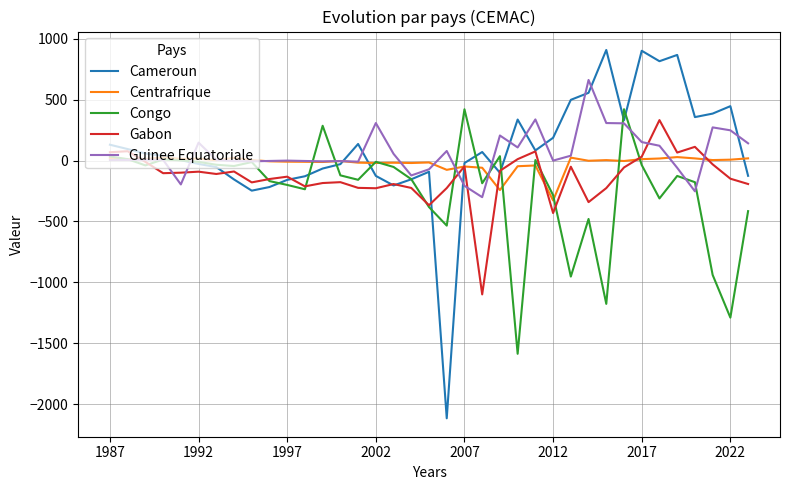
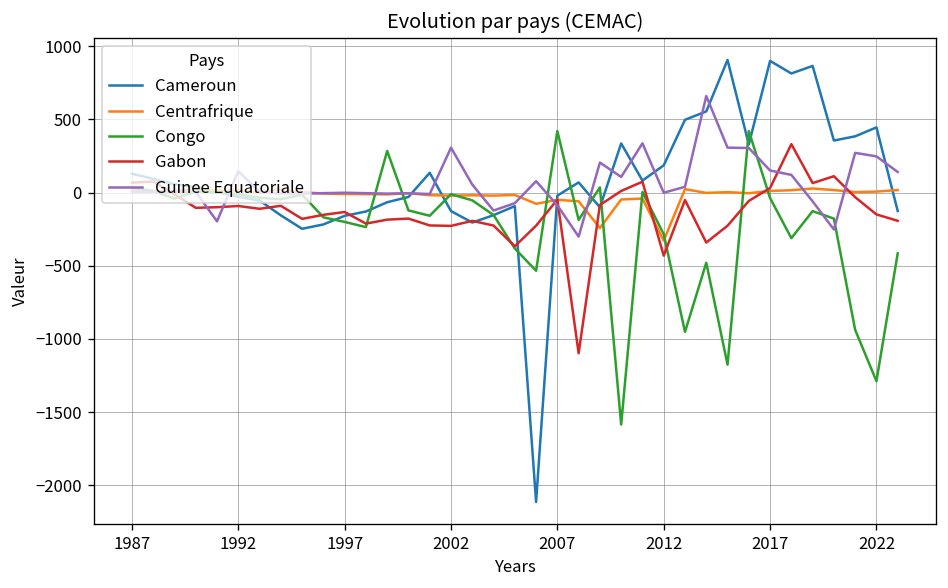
Guinee Equatoriale, 2007: -210 -> -90
